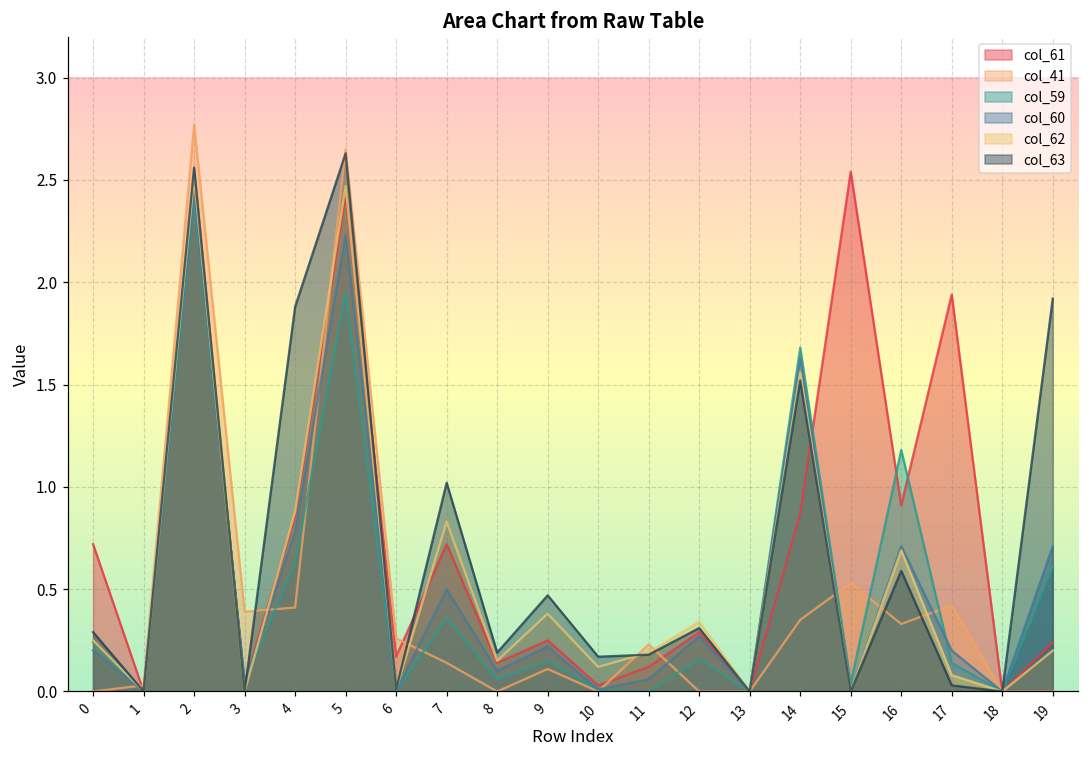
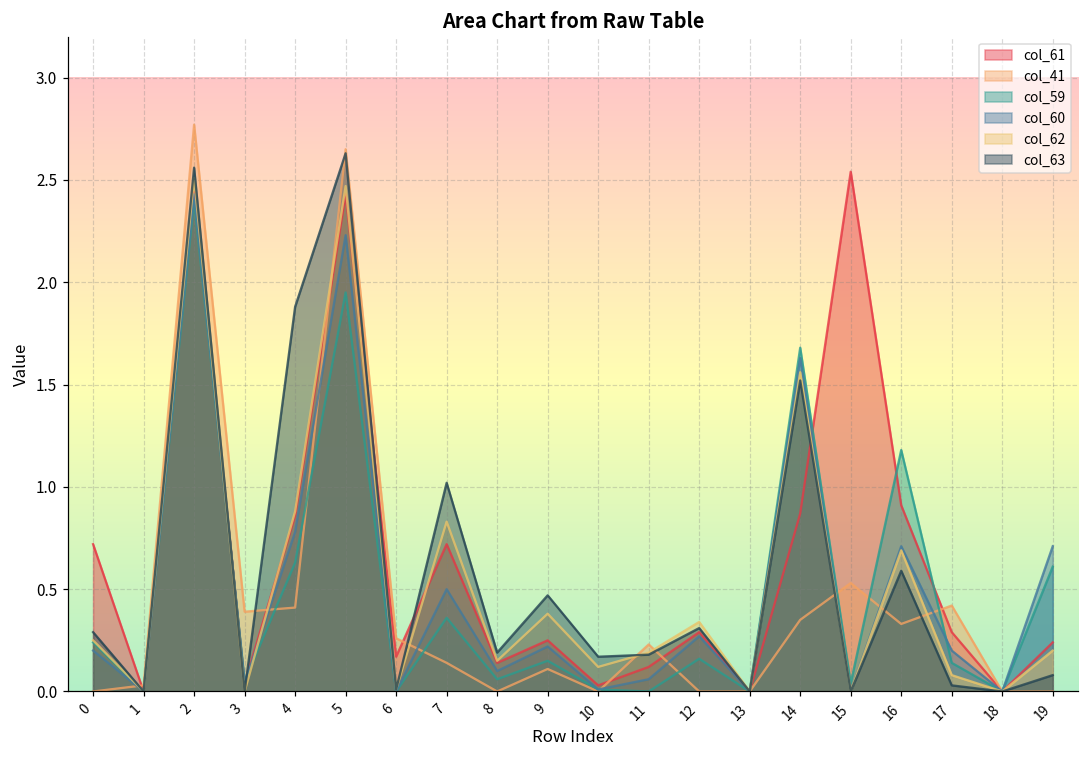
col_61, 17: 1.94 -> 0.29
col_63, 19: 1.92 -> 0.08
